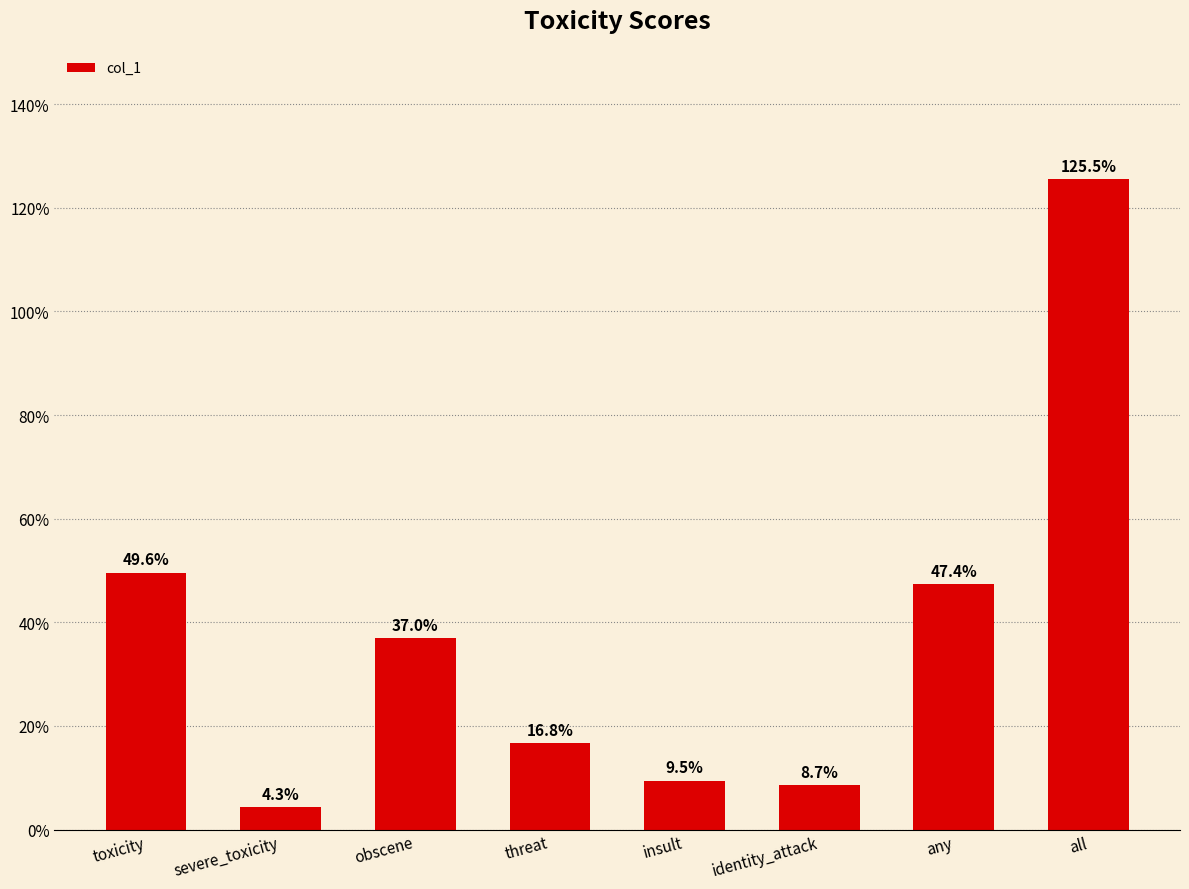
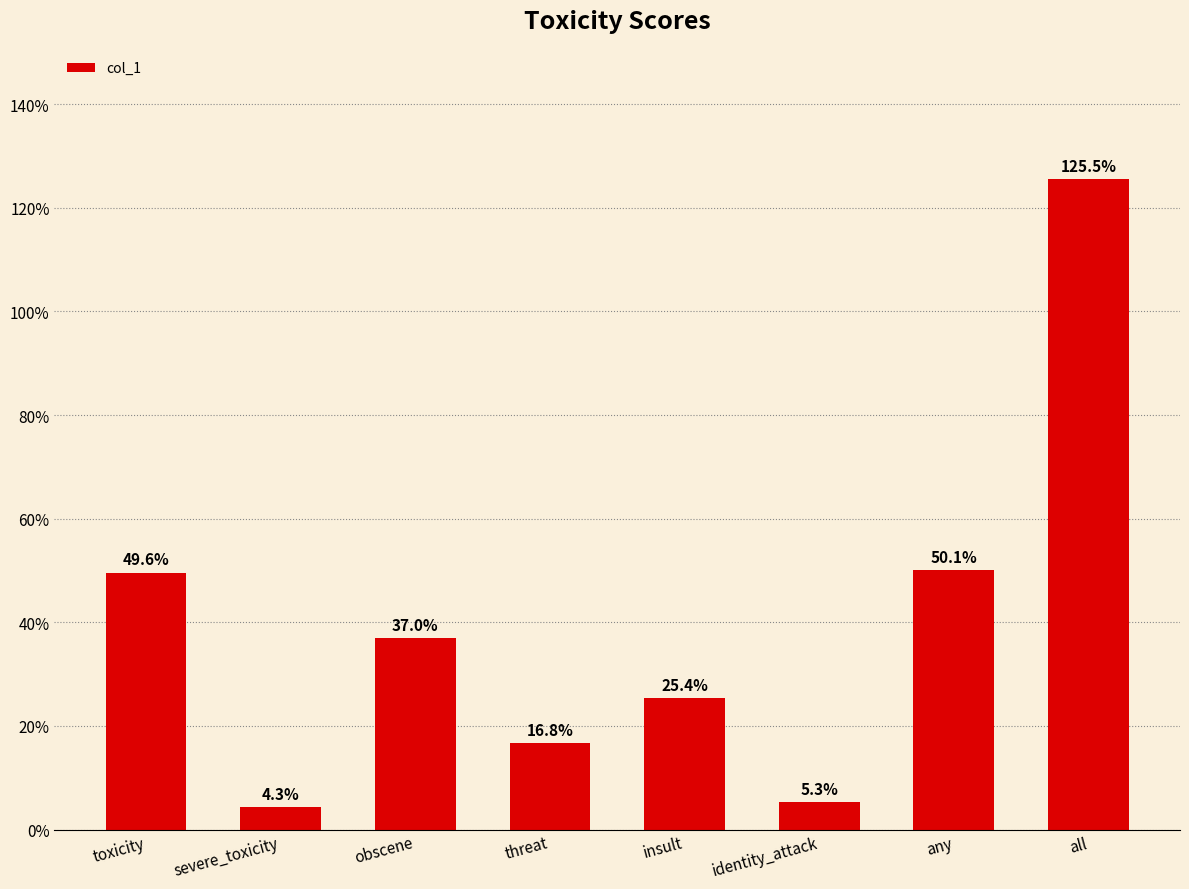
insult: 9.5% -> 25.4%
identity_attack: 8.7% -> 5.3%
any: 47.4% -> 50.1%
